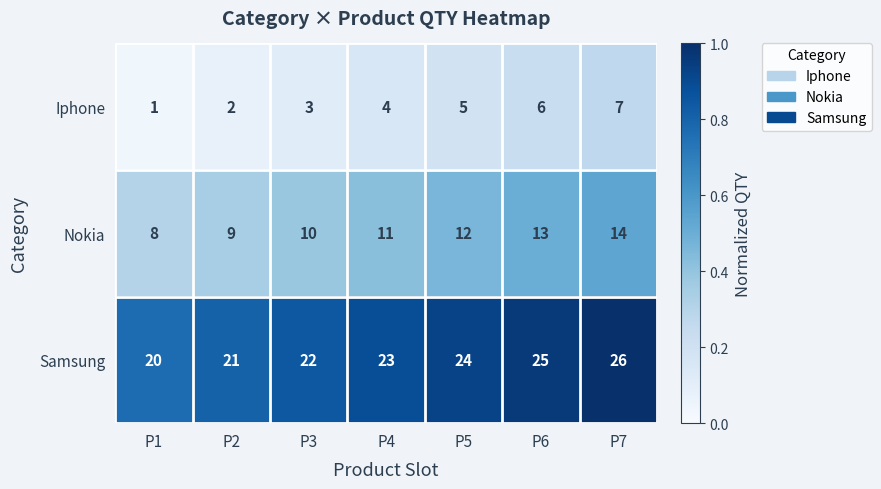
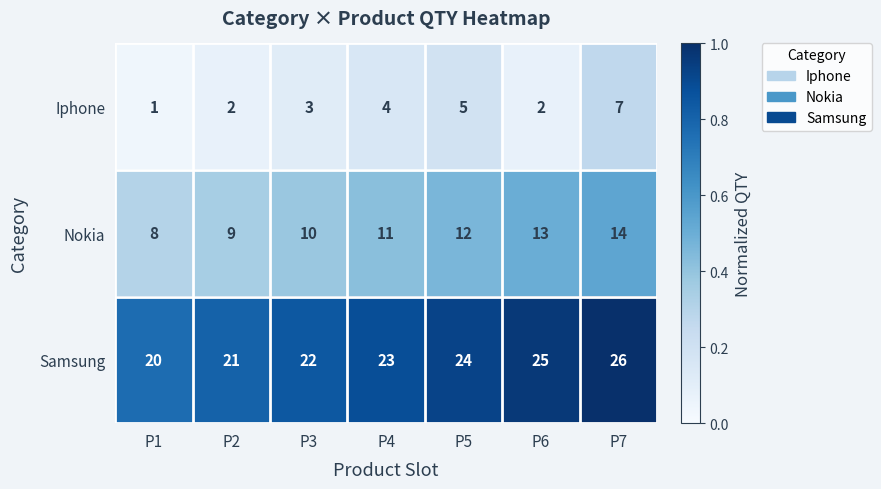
Iphone, P6: 6 -> 2
